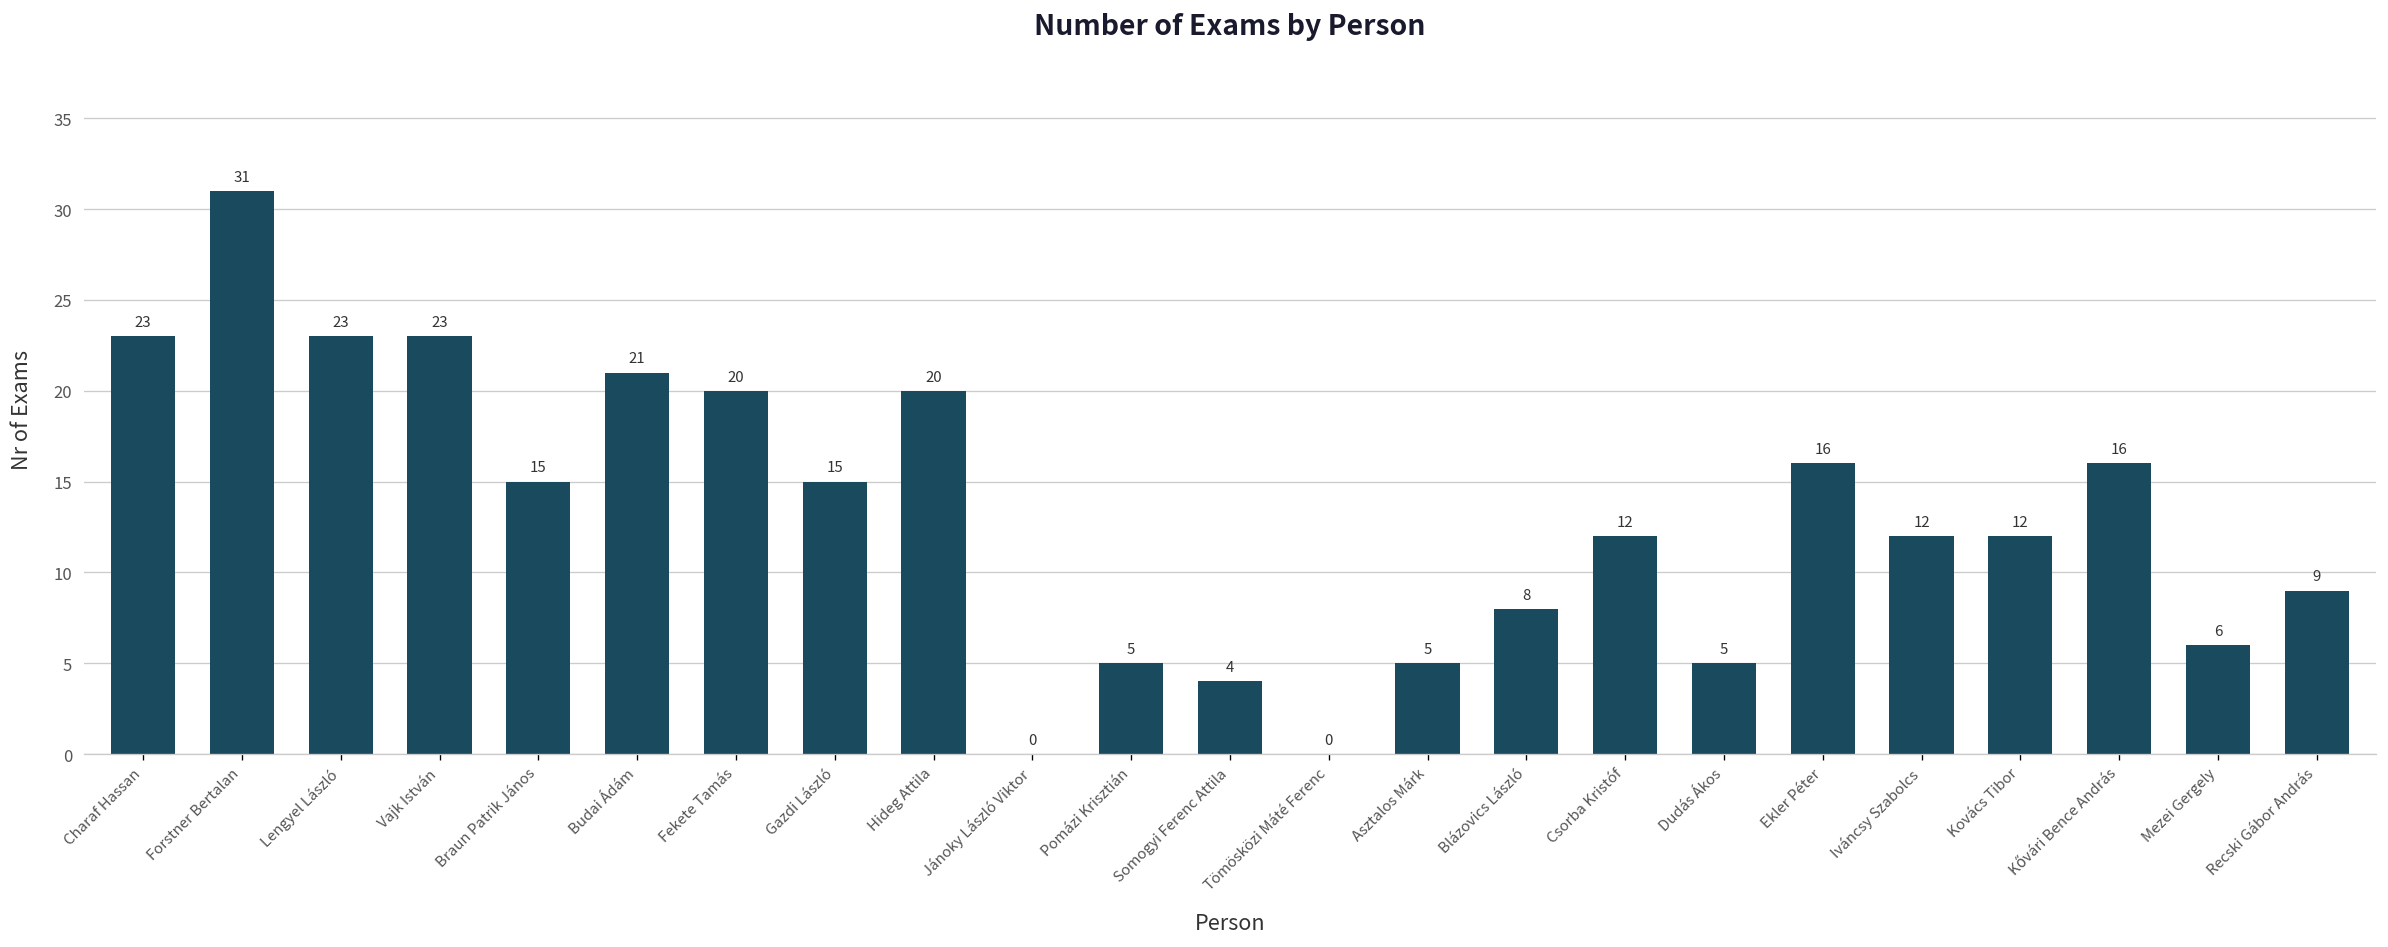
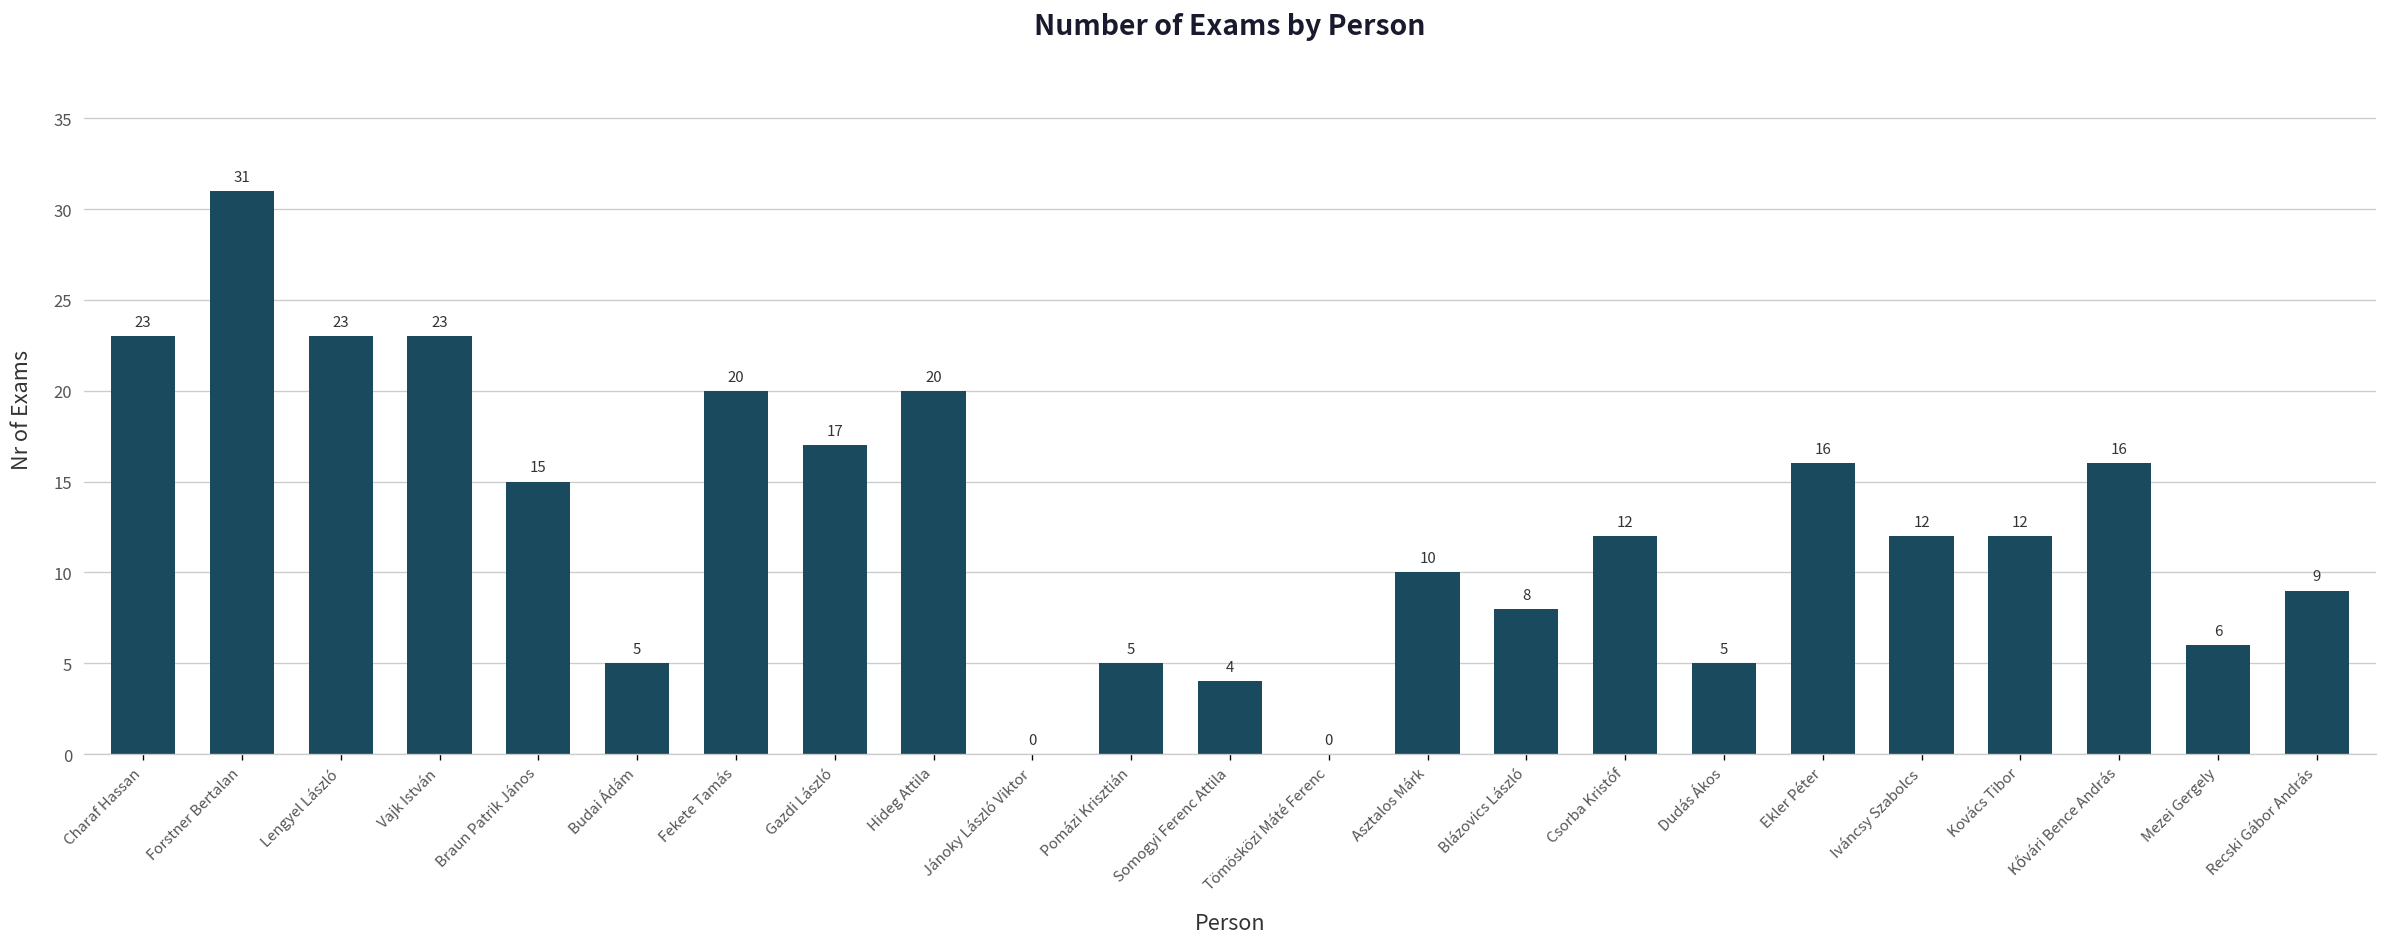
Budai Ádám: 21 -> 5
Gazdi László: 15 -> 17
Asztalos Márk: 5 -> 10
